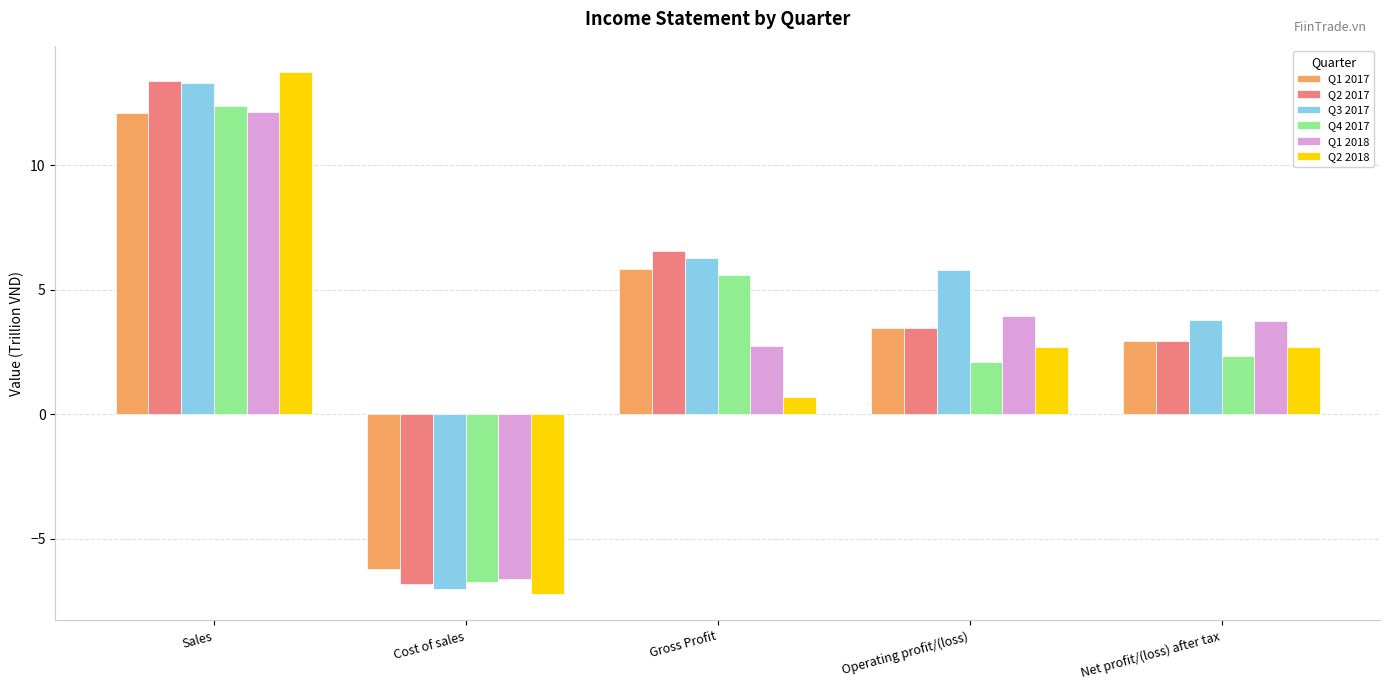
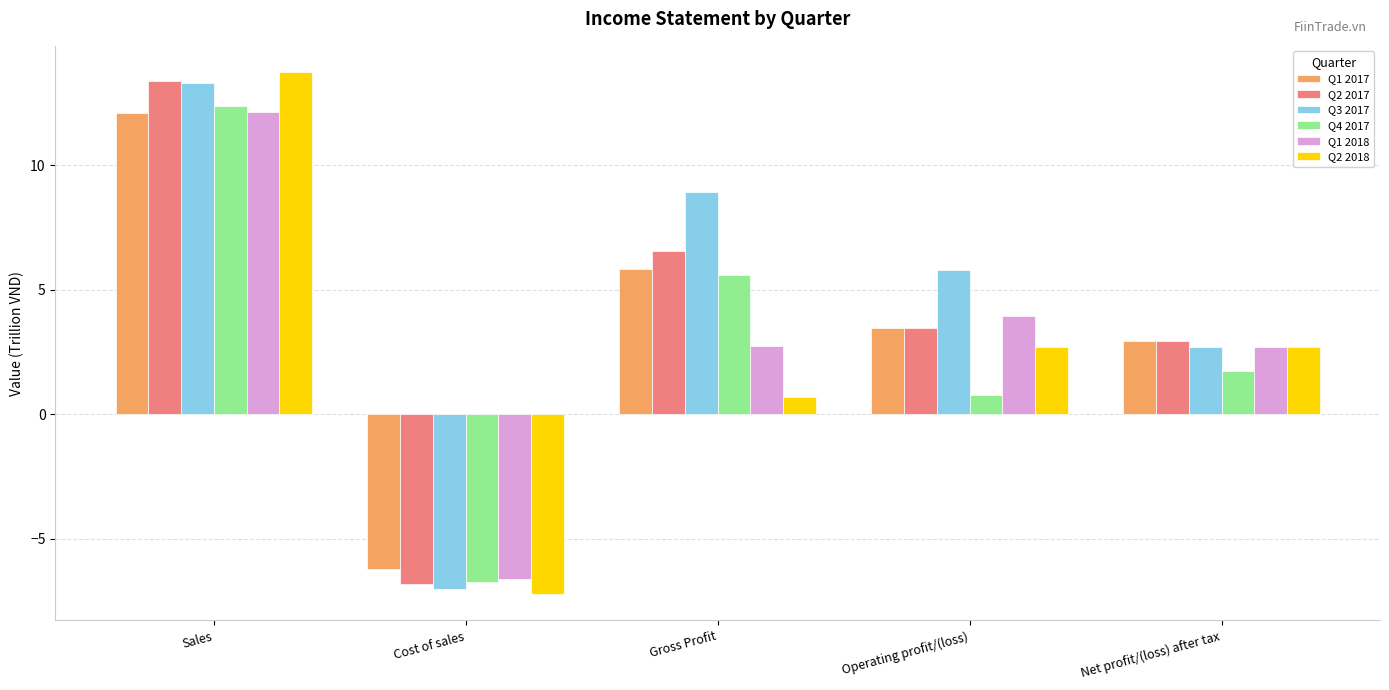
Q3 2017, Gross Profit: 6.3 -> 8.9
Q4 2017, Operating profit/(loss): 2.1 -> 0.8
Q3 2017, Net profit/(loss) after tax: 3.8 -> 2.7
Q4 2017, Net profit/(loss) after tax: 2.3 -> 1.7
Q1 2018, Net profit/(loss) after tax: 3.7 -> 2.7
